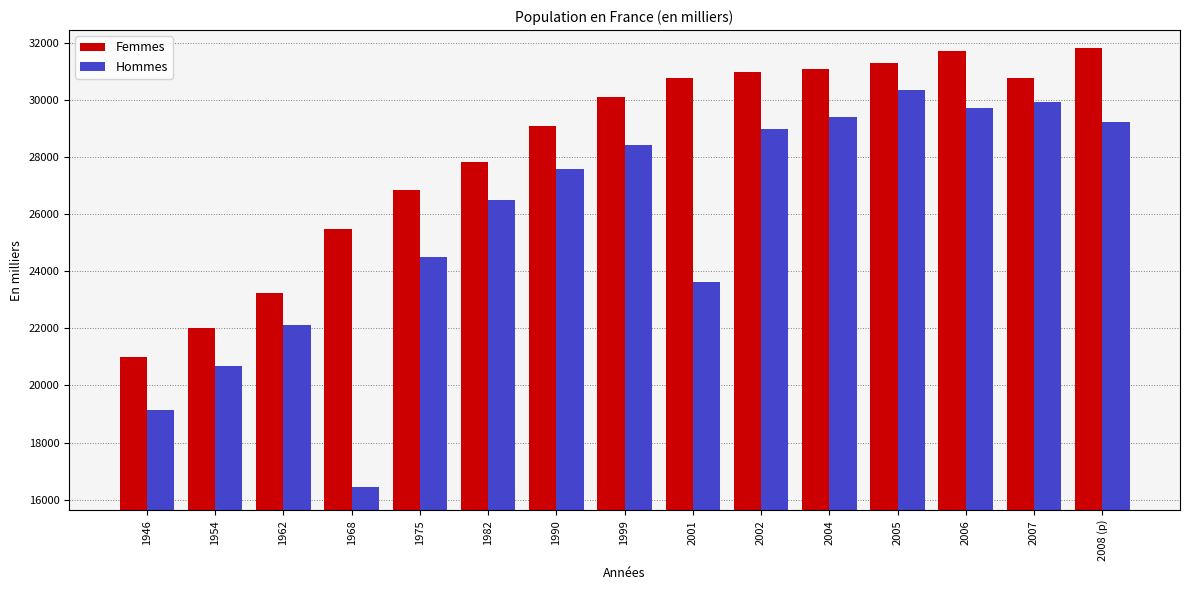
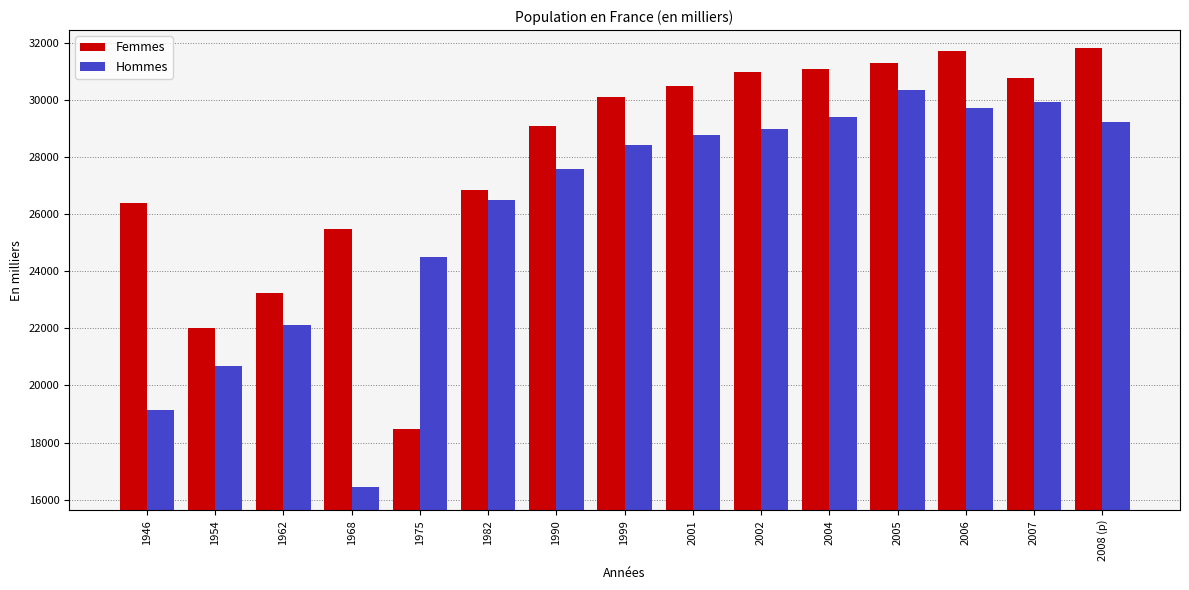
Femmes, 1946: 21000 -> 26400
Femmes, 1975: 26900 -> 18500
Femmes, 1982: 27800 -> 26800
Femmes, 2001: 30700 -> 30500
Hommes, 2001: 23600 -> 28800
